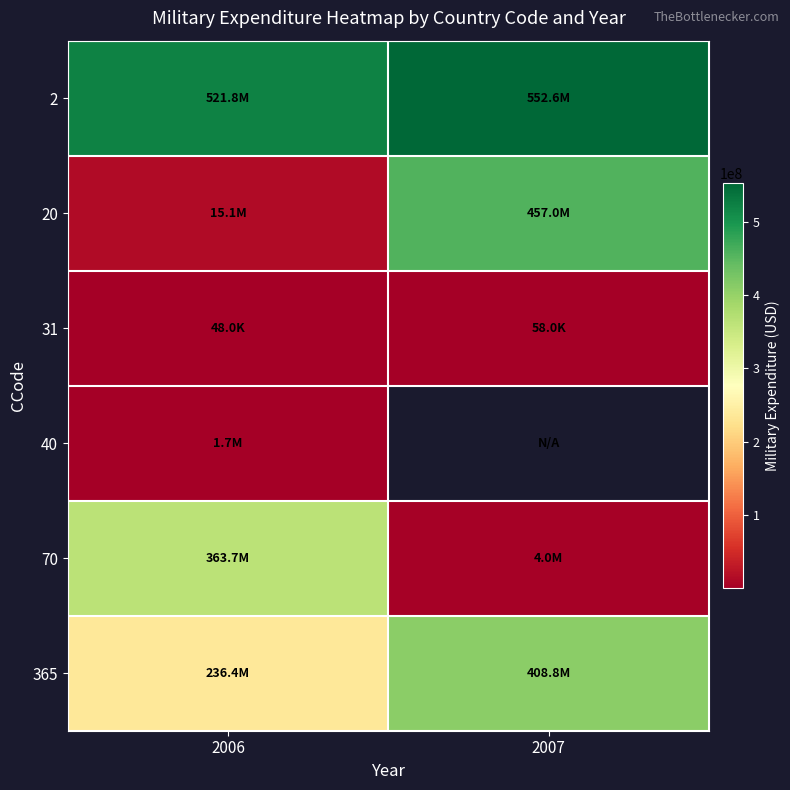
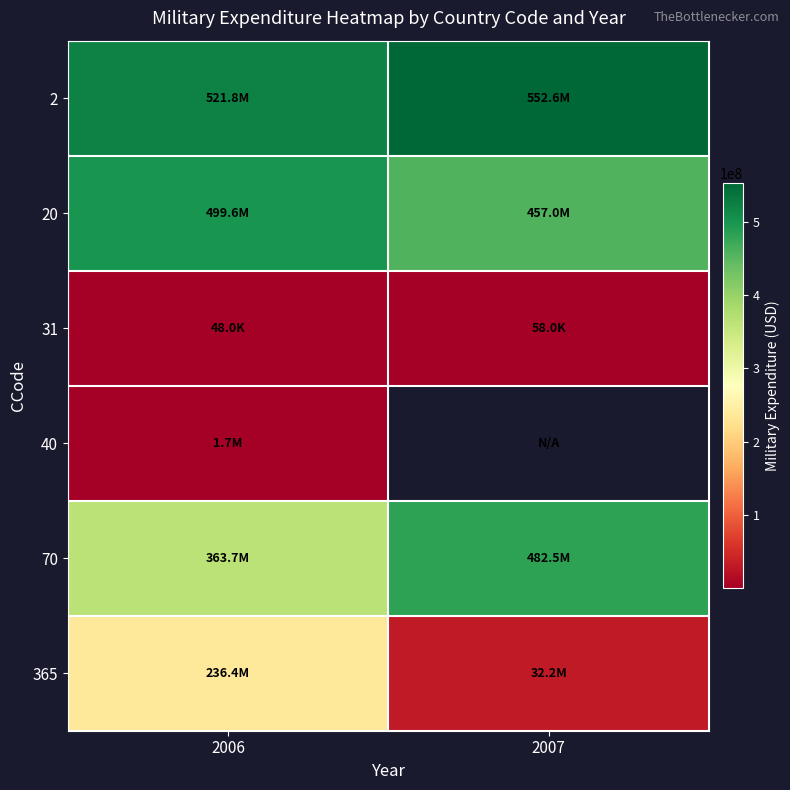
20, 2006: 15.1M -> 499.6M
70, 2007: 4.0M -> 482.5M
365, 2007: 408.8M -> 32.2M
